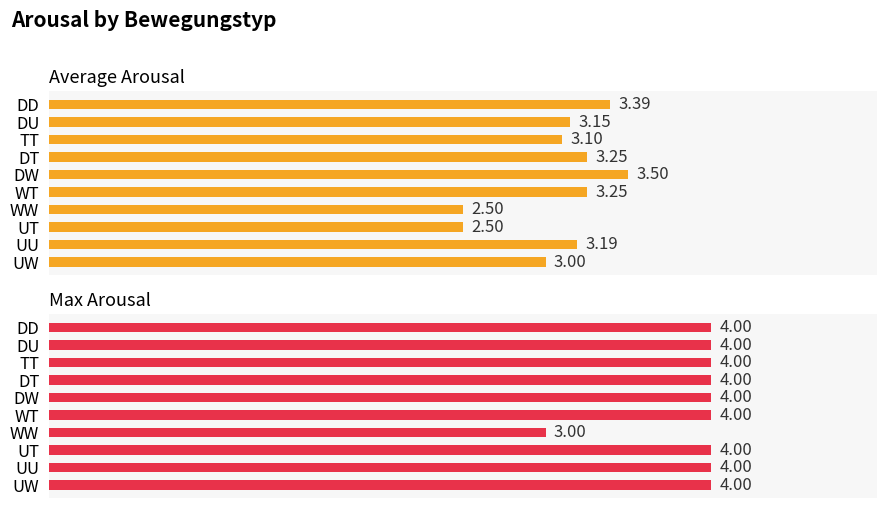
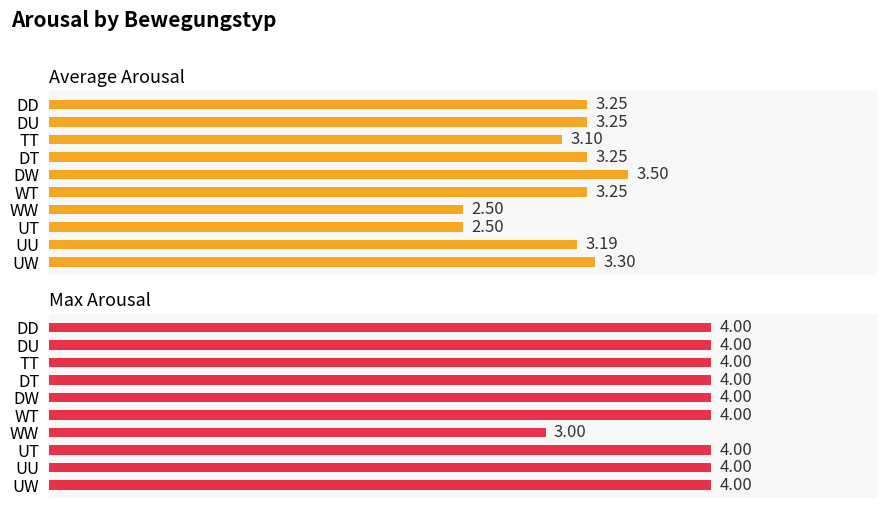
Average Arousal, DD: 3.39 -> 3.25
Average Arousal, DU: 3.15 -> 3.25
Average Arousal, UW: 3.00 -> 3.30
